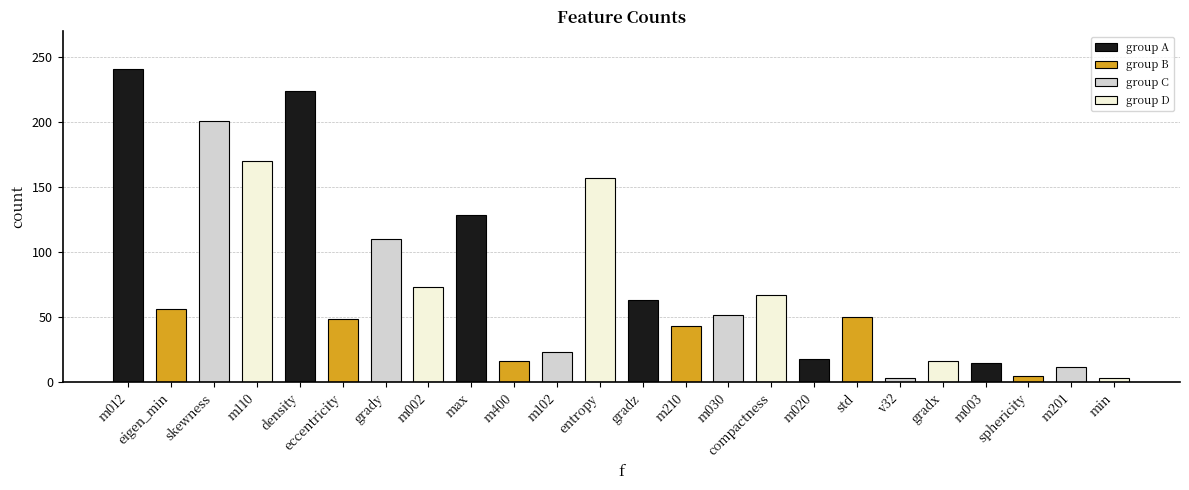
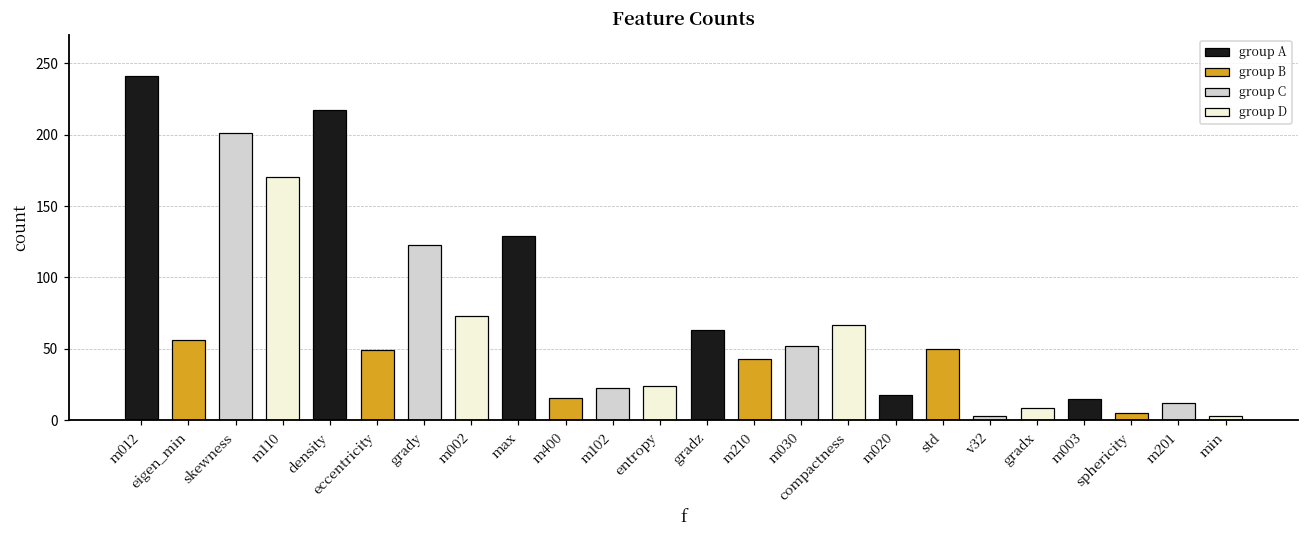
density: 224 -> 217
grady: 110 -> 123
entropy: 157 -> 24
gradx: 16 -> 9
